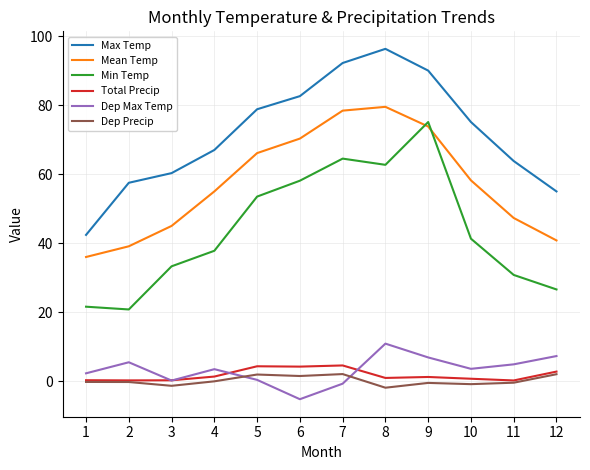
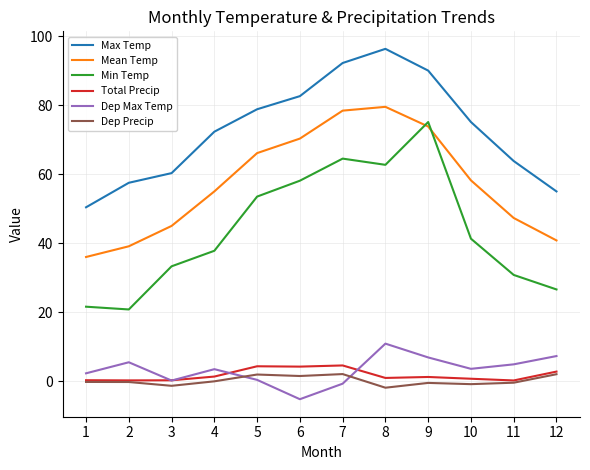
Max Temp, 1: 42 -> 50
Max Temp, 4: 67 -> 72
